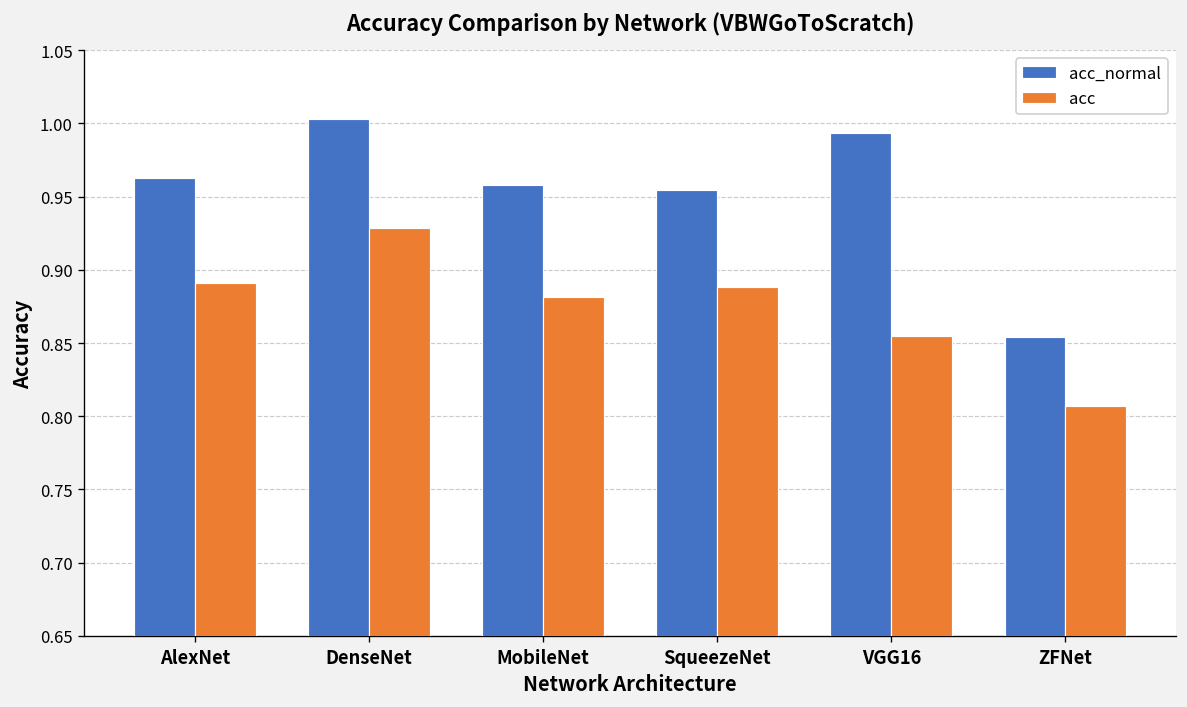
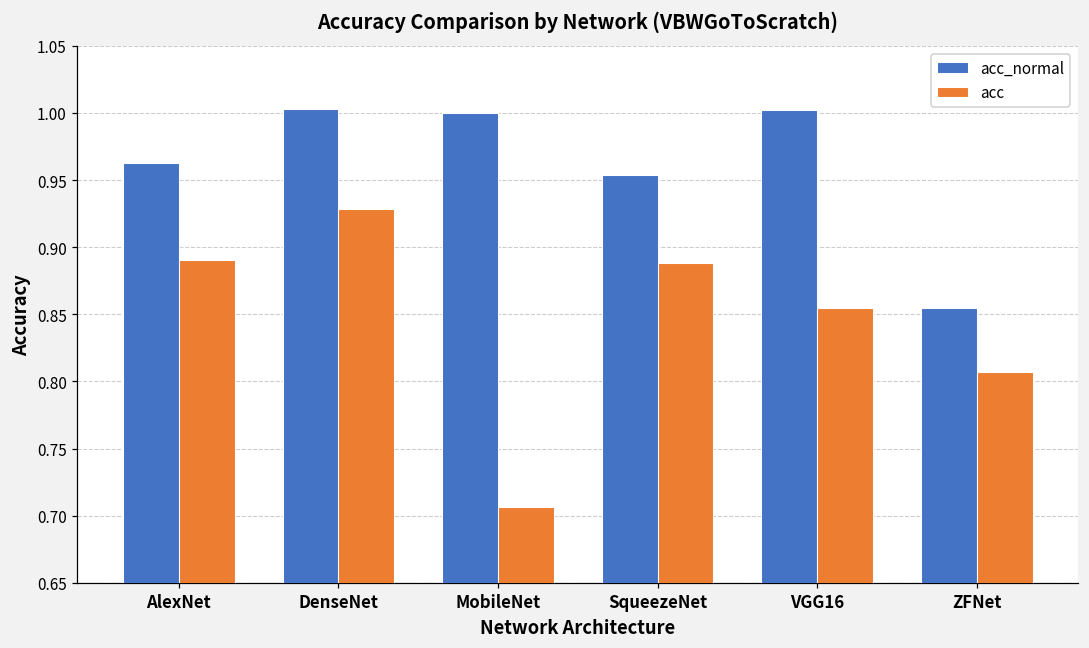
acc_normal, MobileNet: 0.958 -> 1.000
acc, MobileNet: 0.881 -> 0.707
acc_normal, VGG16: 0.993 -> 1.002
